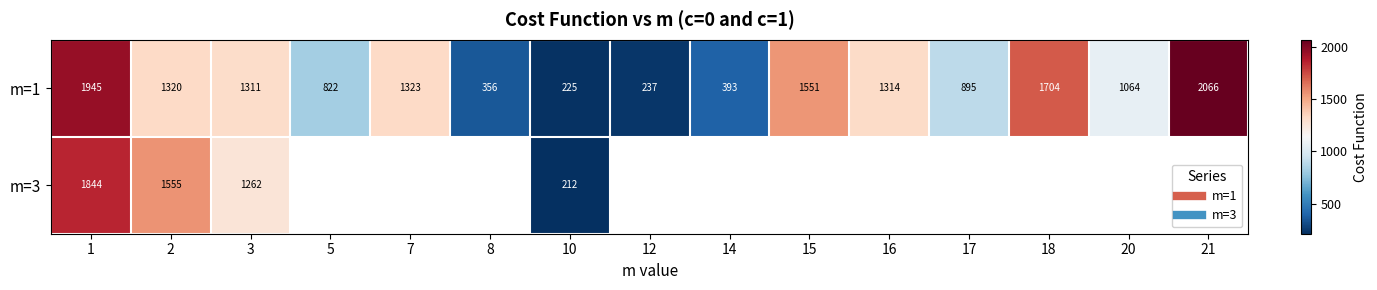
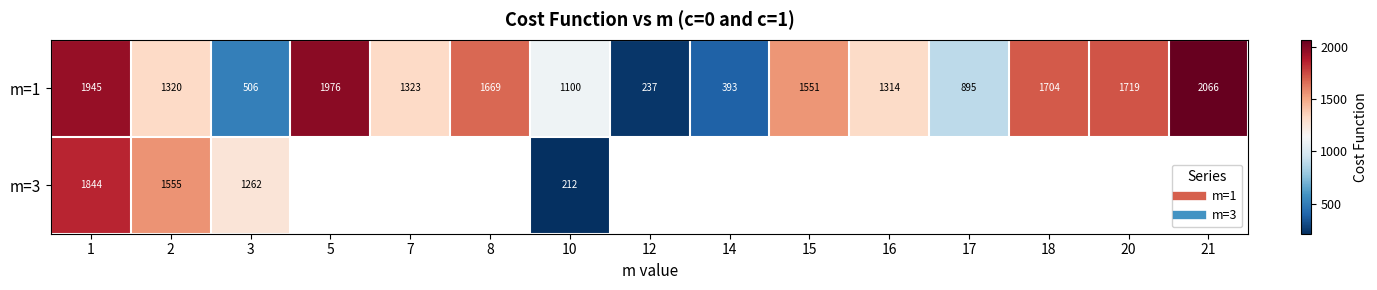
m=1, 3: 1311 -> 506
m=1, 5: 822 -> 1976
m=1, 8: 356 -> 1669
m=1, 10: 225 -> 1100
m=1, 20: 1064 -> 1719
